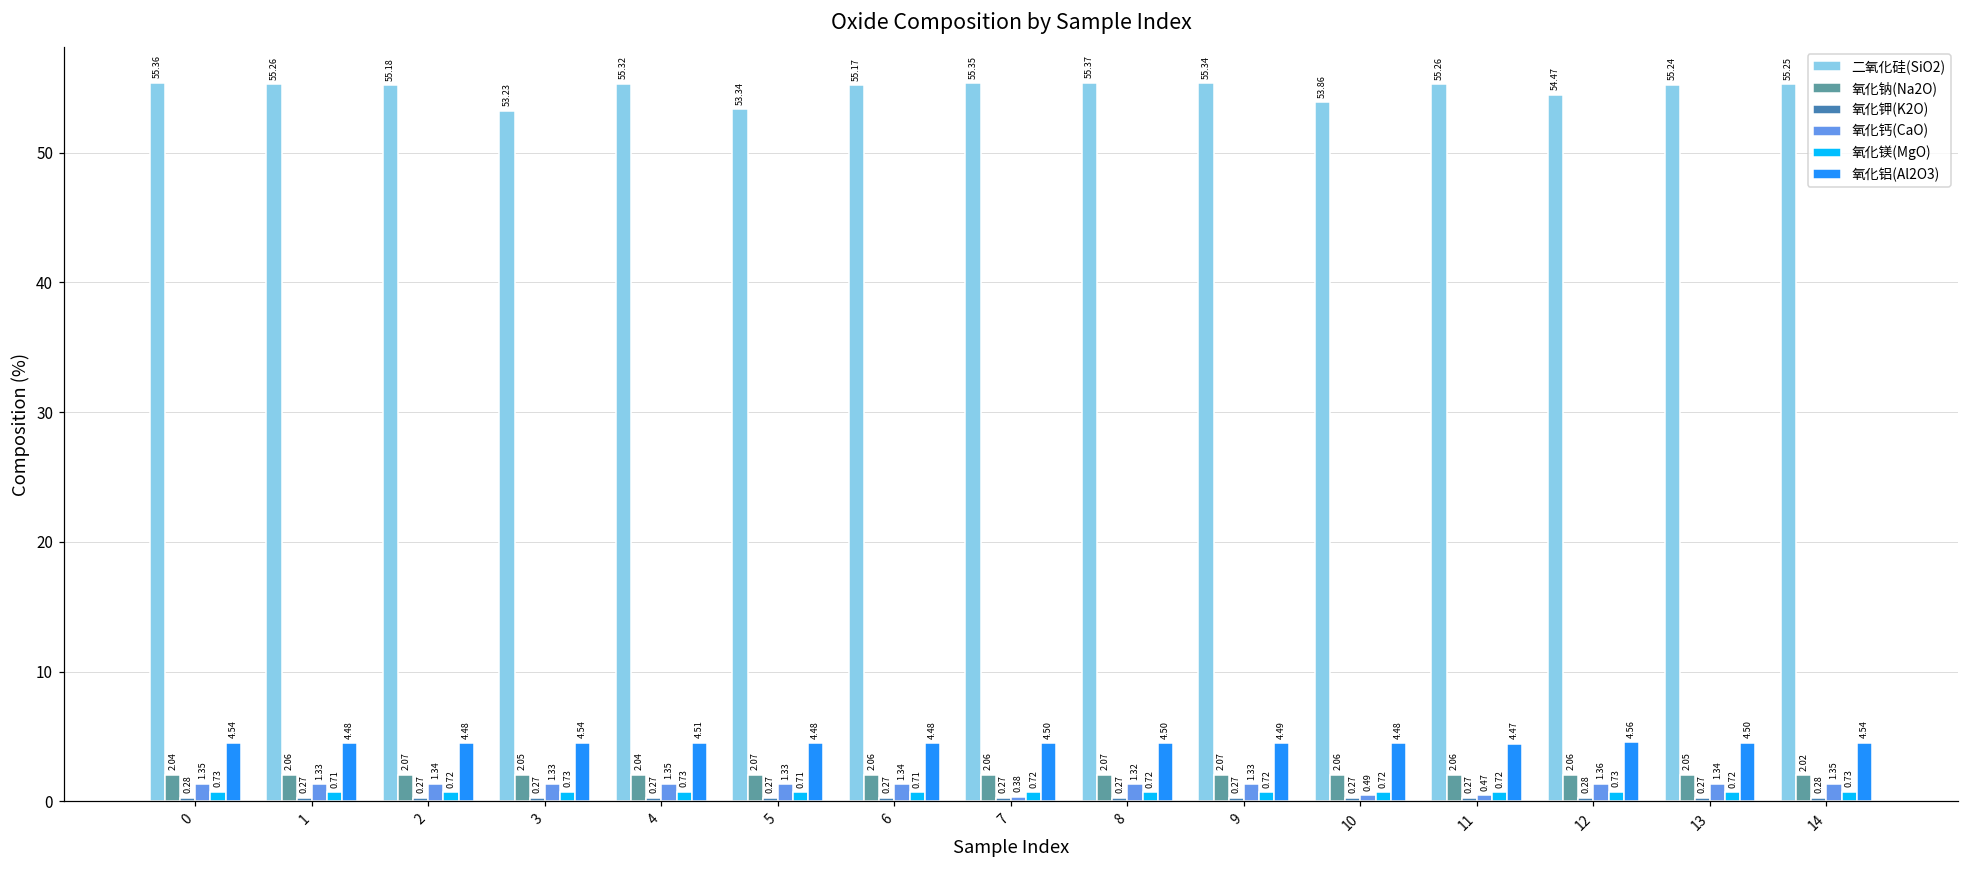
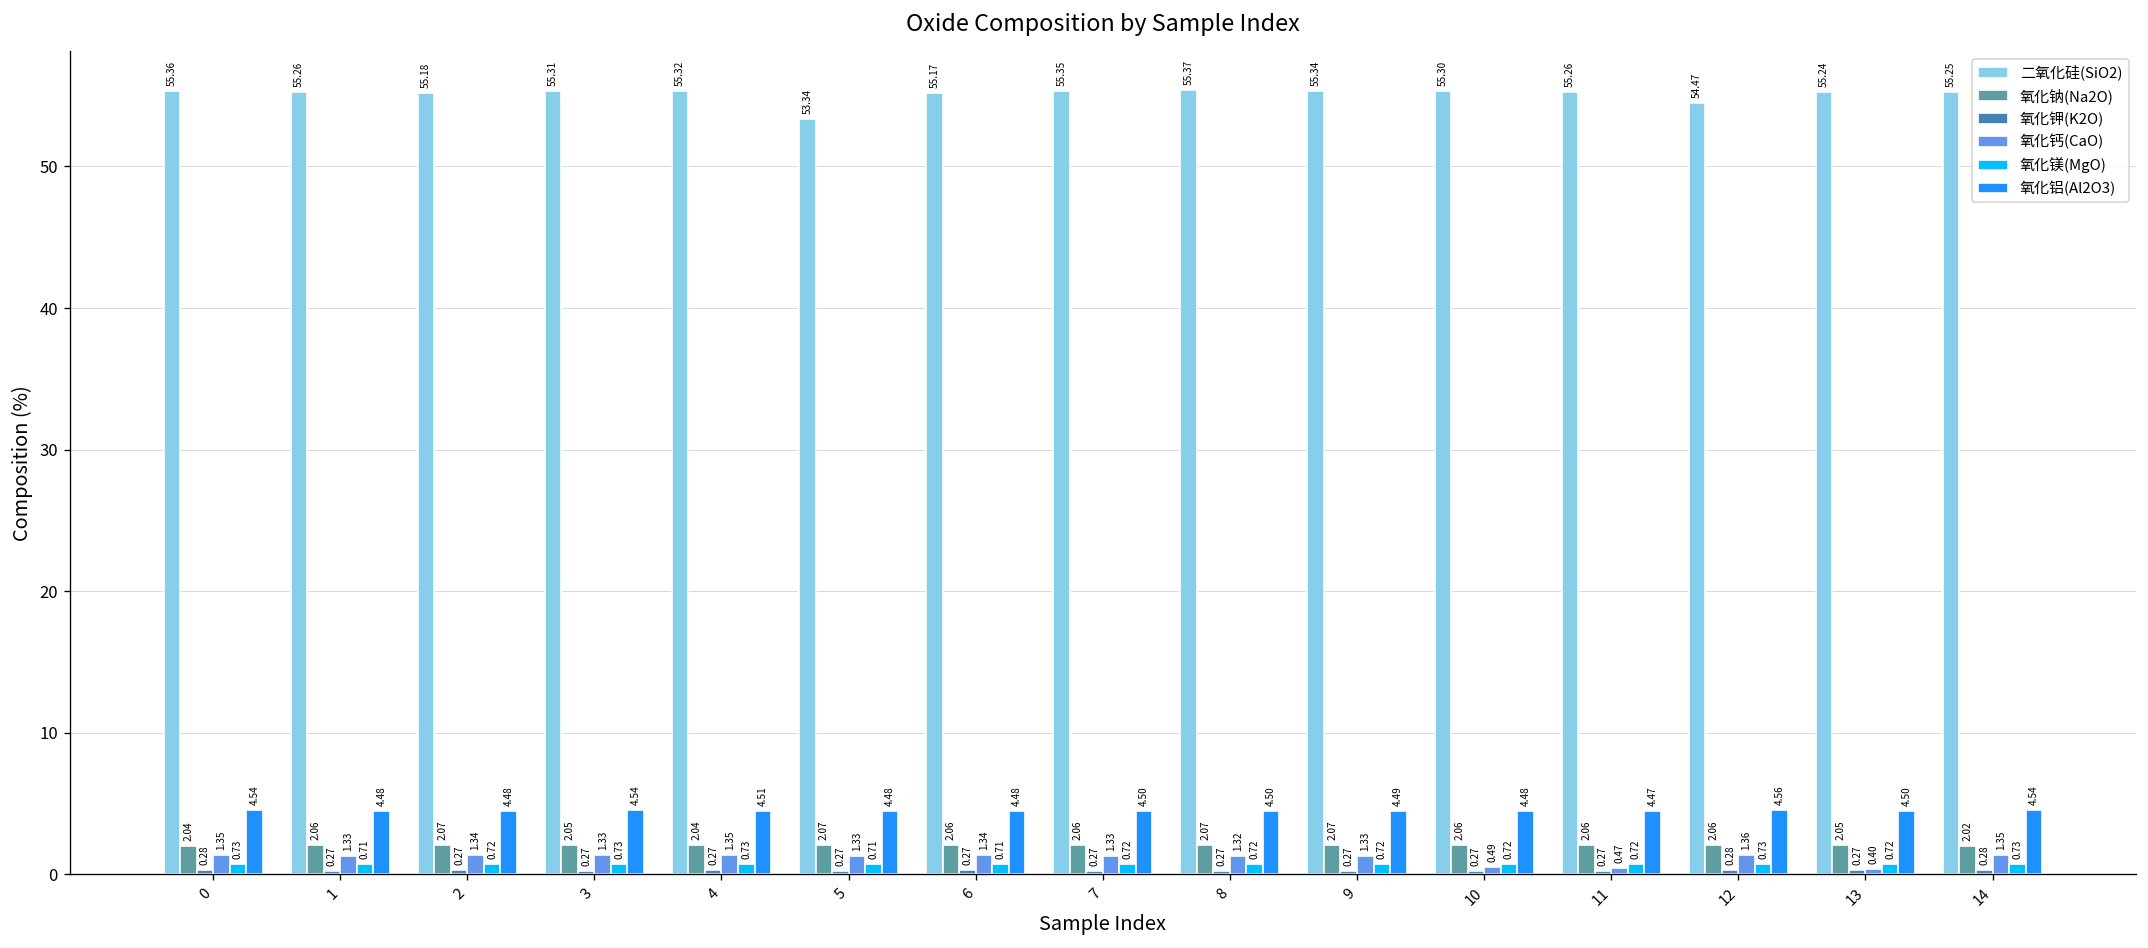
二氧化硅(SiO2), 3: 53.23 -> 55.31
氧化钙(CaO), 7: 0.38 -> 1.33
二氧化硅(SiO2), 10: 53.86 -> 55.30
氧化钙(CaO), 13: 1.34 -> 0.40
